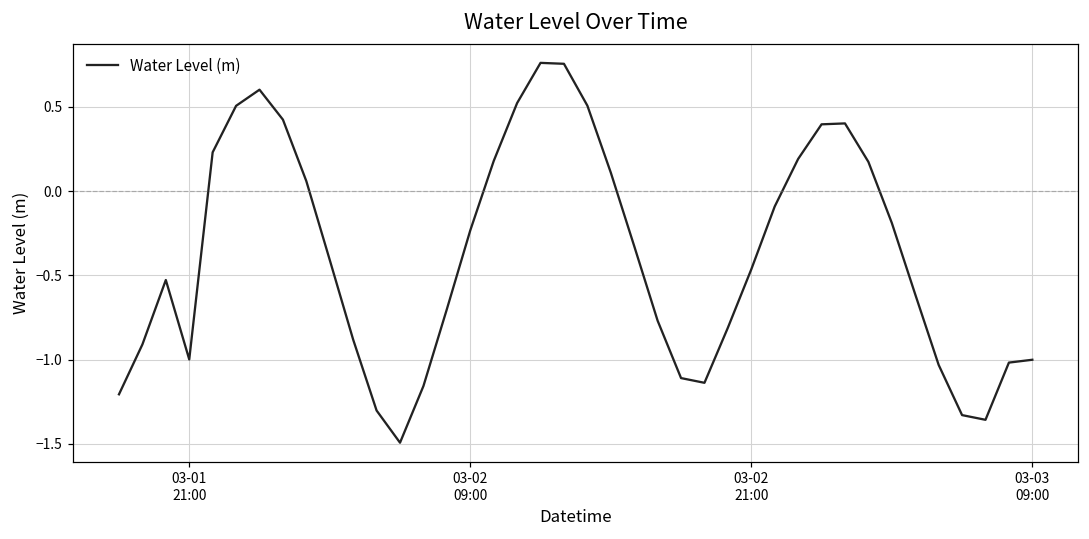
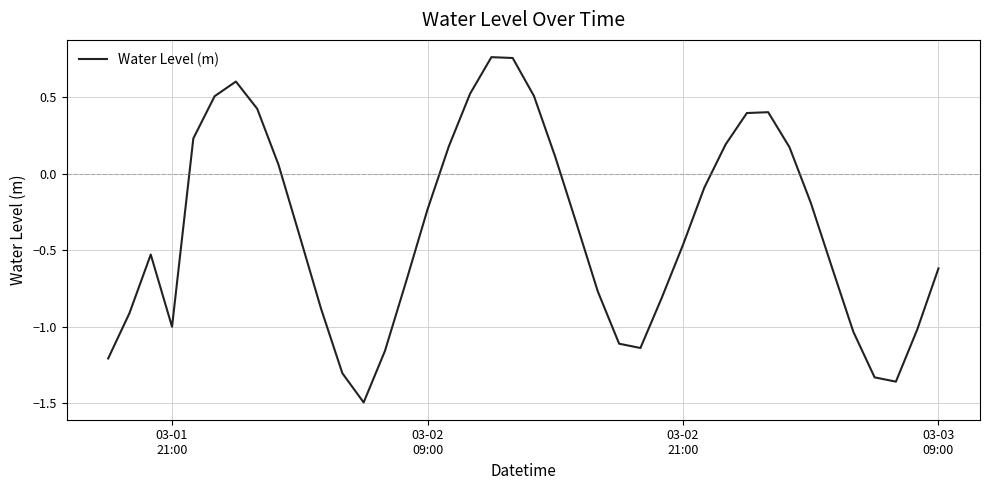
03-03 09:00: -1.00 -> -0.62
